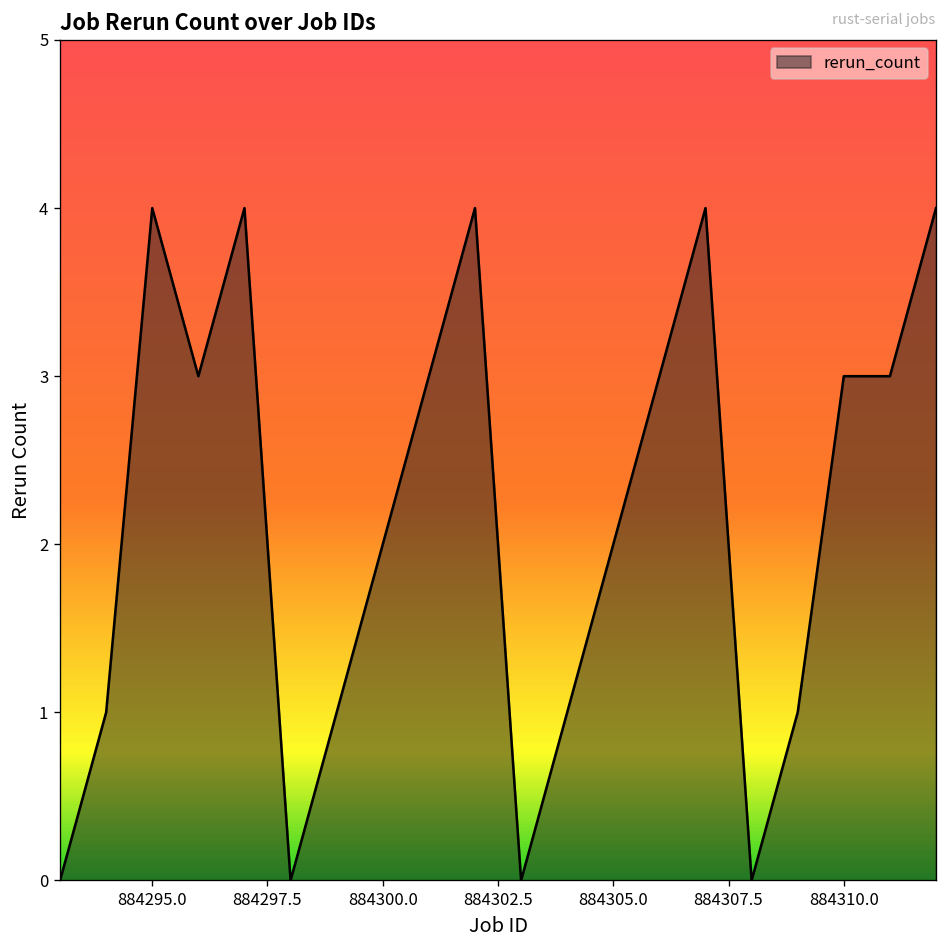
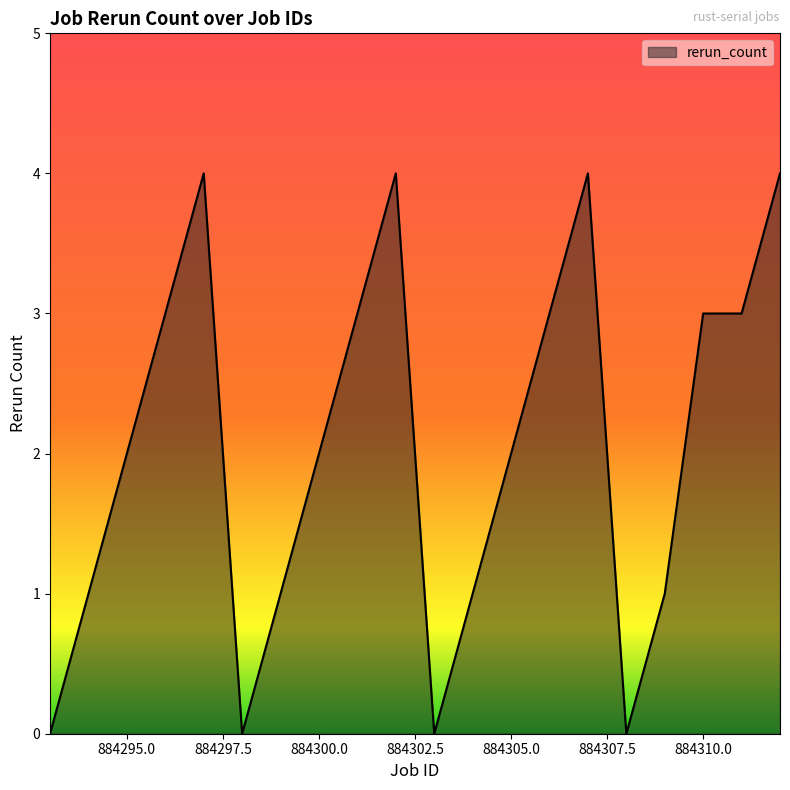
884295.0: 4 -> 2
